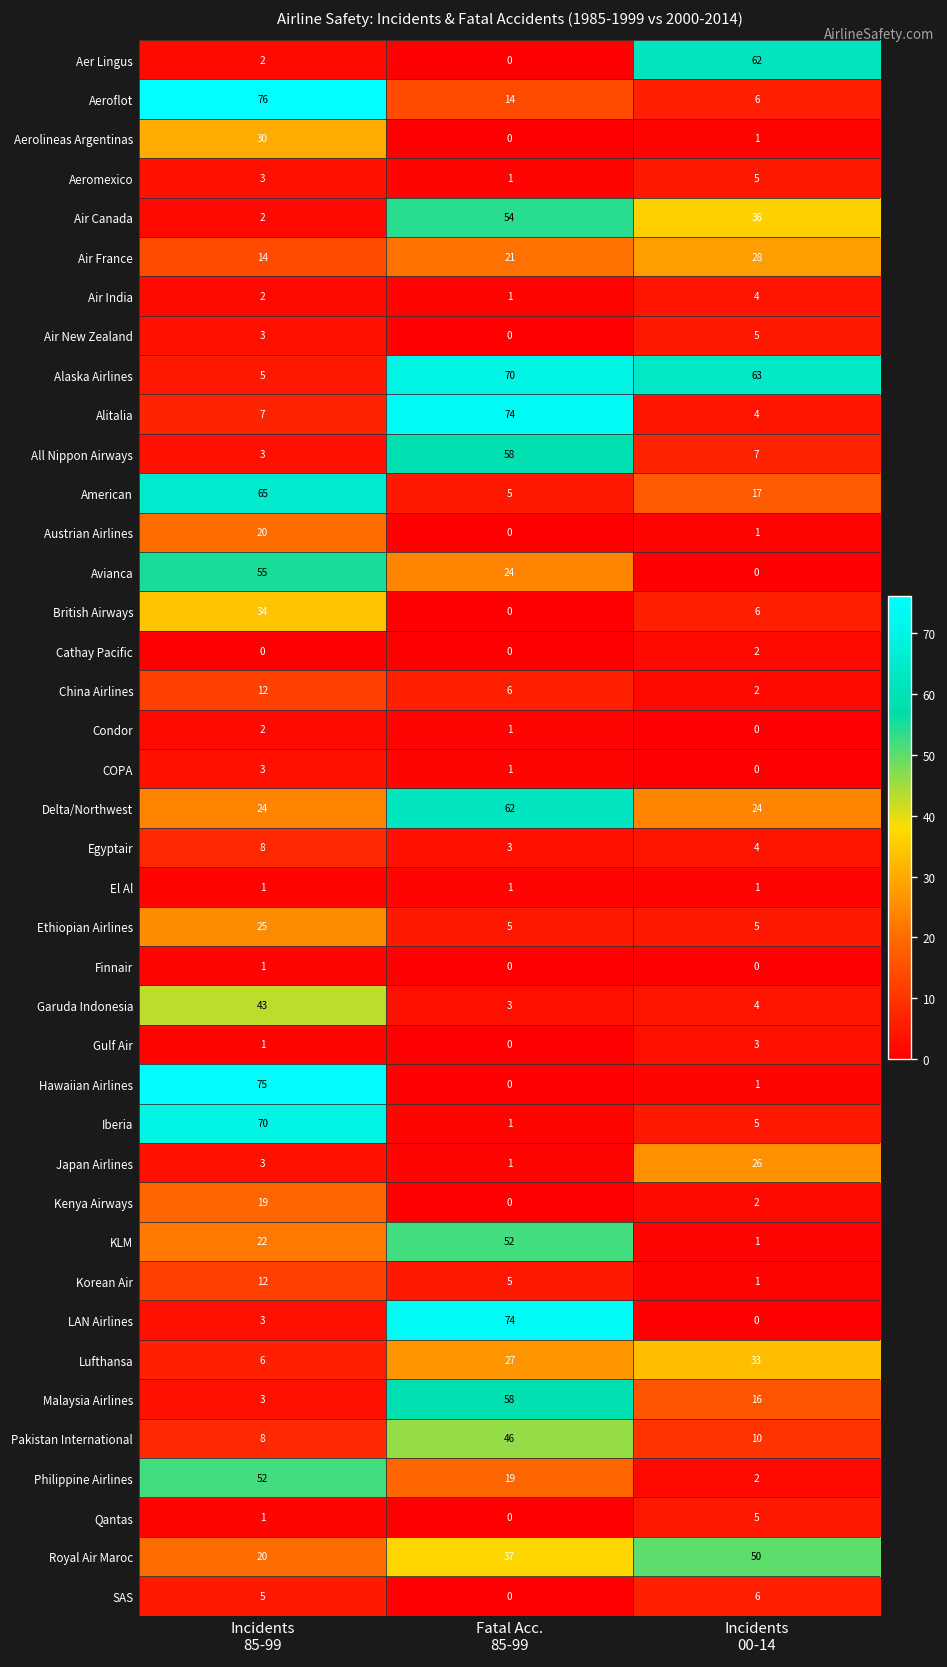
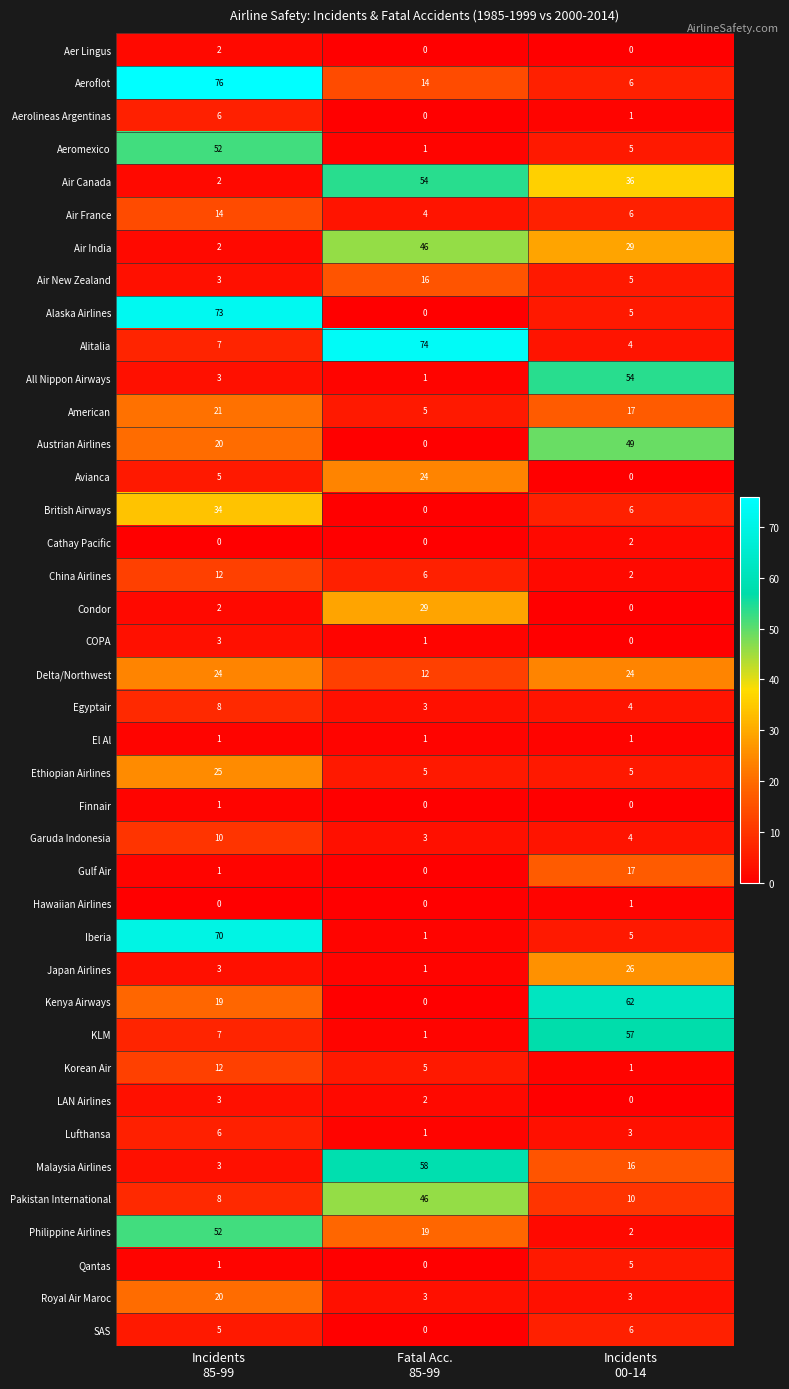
Aer Lingus, Incidents 00-14: 62 -> 0
Aerolineas Argentinas, Incidents 85-99: 30 -> 6
Aeromexico, Incidents 85-99: 3 -> 52
Air France, Fatal Acc. 85-99: 21 -> 4
Air France, Incidents 00-14: 28 -> 6
Air India, Fatal Acc. 85-99: 1 -> 46
Air India, Incidents 00-14: 4 -> 29
Air New Zealand, Fatal Acc. 85-99: 0 -> 16
Alaska Airlines, Incidents 85-99: 5 -> 73
Alaska Airlines, Fatal Acc. 85-99: 70 -> 0
Alaska Airlines, Incidents 00-14: 63 -> 5
All Nippon Airways, Fatal Acc. 85-99: 58 -> 1
All Nippon Airways, Incidents 00-14: 7 -> 54
American, Incidents 85-99: 65 -> 21
Austrian Airlines, Incidents 00-14: 1 -> 49
Avianca, Incidents 85-99: 55 -> 5
Condor, Fatal Acc. 85-99: 1 -> 29
Delta/Northwest, Fatal Acc. 85-99: 62 -> 12
Garuda Indonesia, Incidents 85-99: 43 -> 10
Gulf Air, Incidents 00-14: 3 -> 17
Hawaiian Airlines, Incidents 85-99: 75 -> 0
Kenya Airways, Incidents 00-14: 2 -> 62
KLM, Incidents 85-99: 22 -> 7
KLM, Fatal Acc. 85-99: 52 -> 1
KLM, Incidents 00-14: 1 -> 57
LAN Airlines, Fatal Acc. 85-99: 74 -> 2
Lufthansa, Fatal Acc. 85-99: 27 -> 1
Lufthansa, Incidents 00-14: 33 -> 3
Royal Air Maroc, Fatal Acc. 85-99: 37 -> 3
Royal Air Maroc, Incidents 00-14: 50 -> 3
